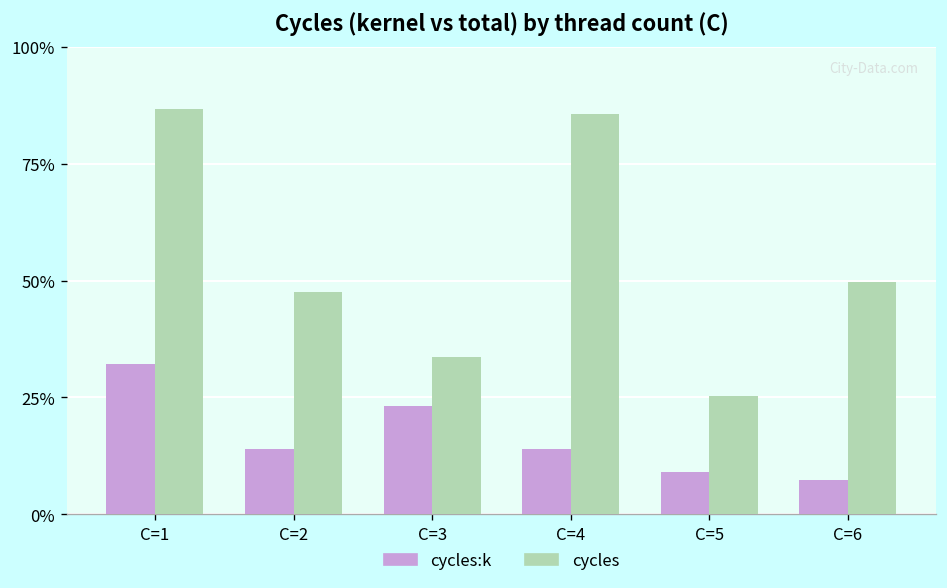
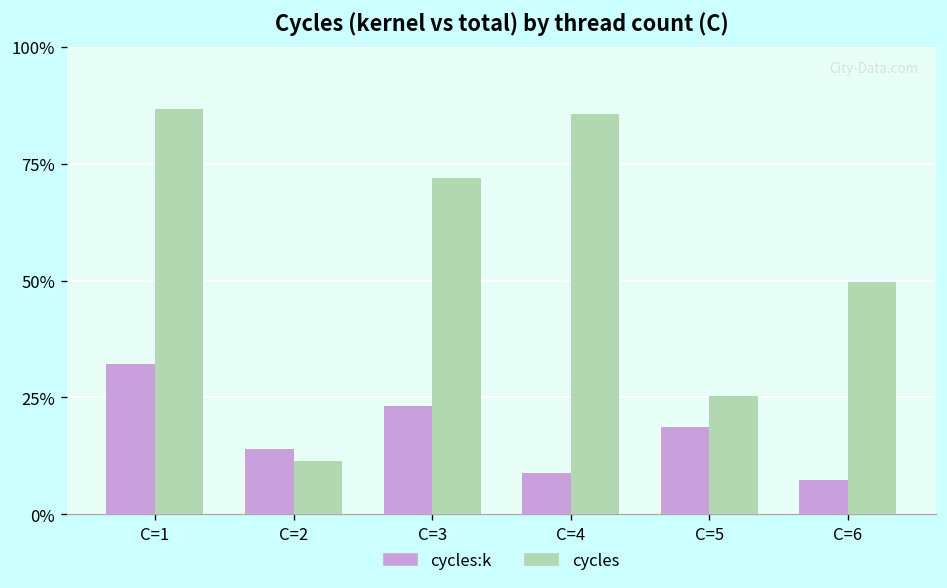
cycles, C=2: 48% -> 11%
cycles, C=3: 34% -> 72%
cycles:k, C=4: 14% -> 9%
cycles:k, C=5: 9% -> 19%
